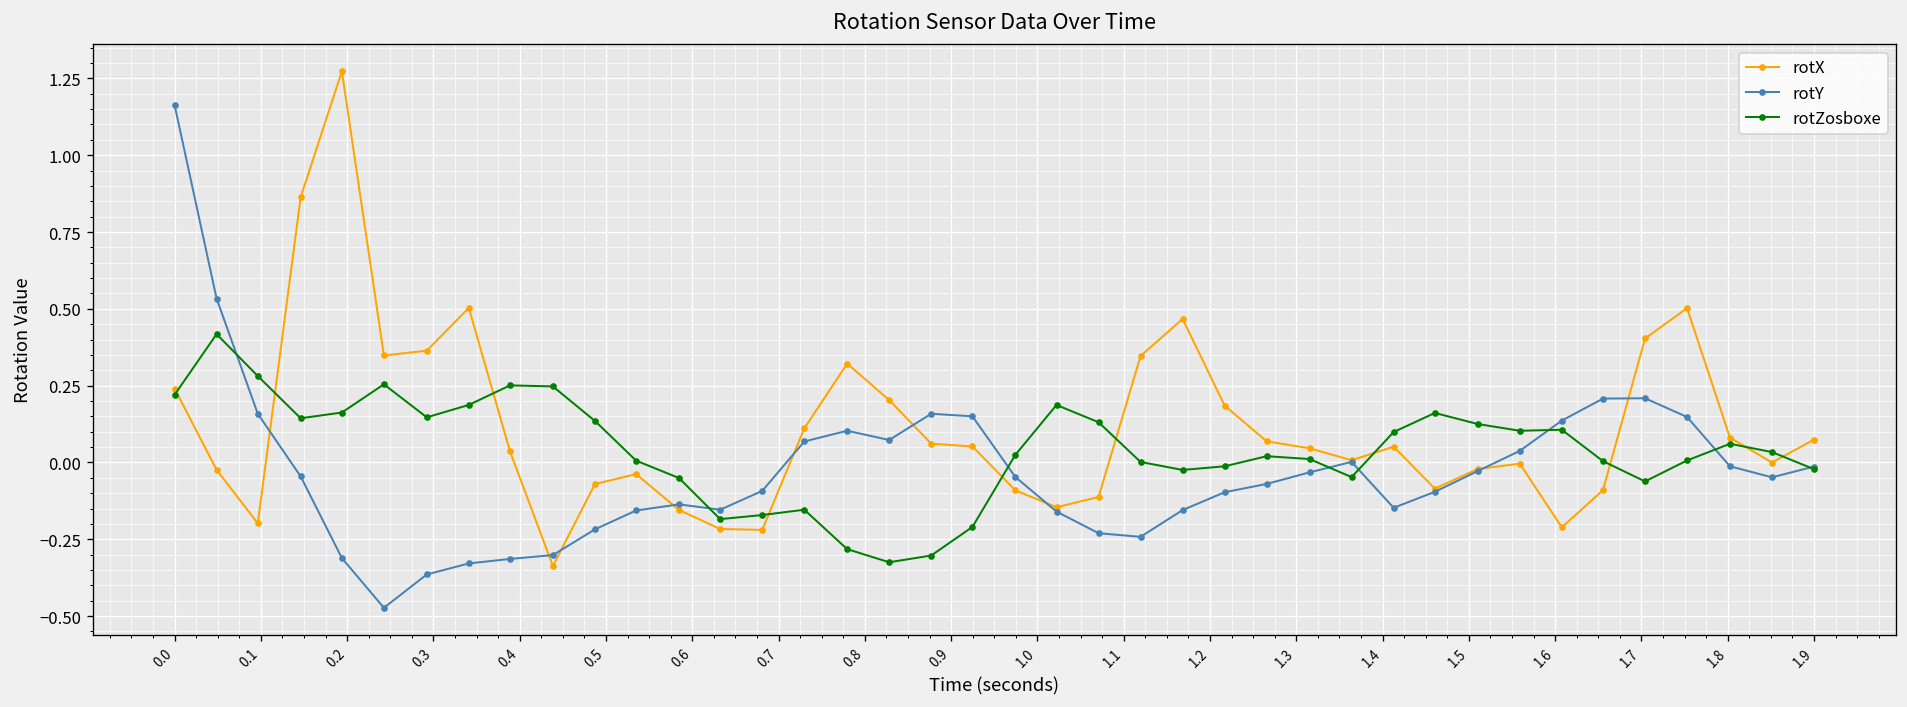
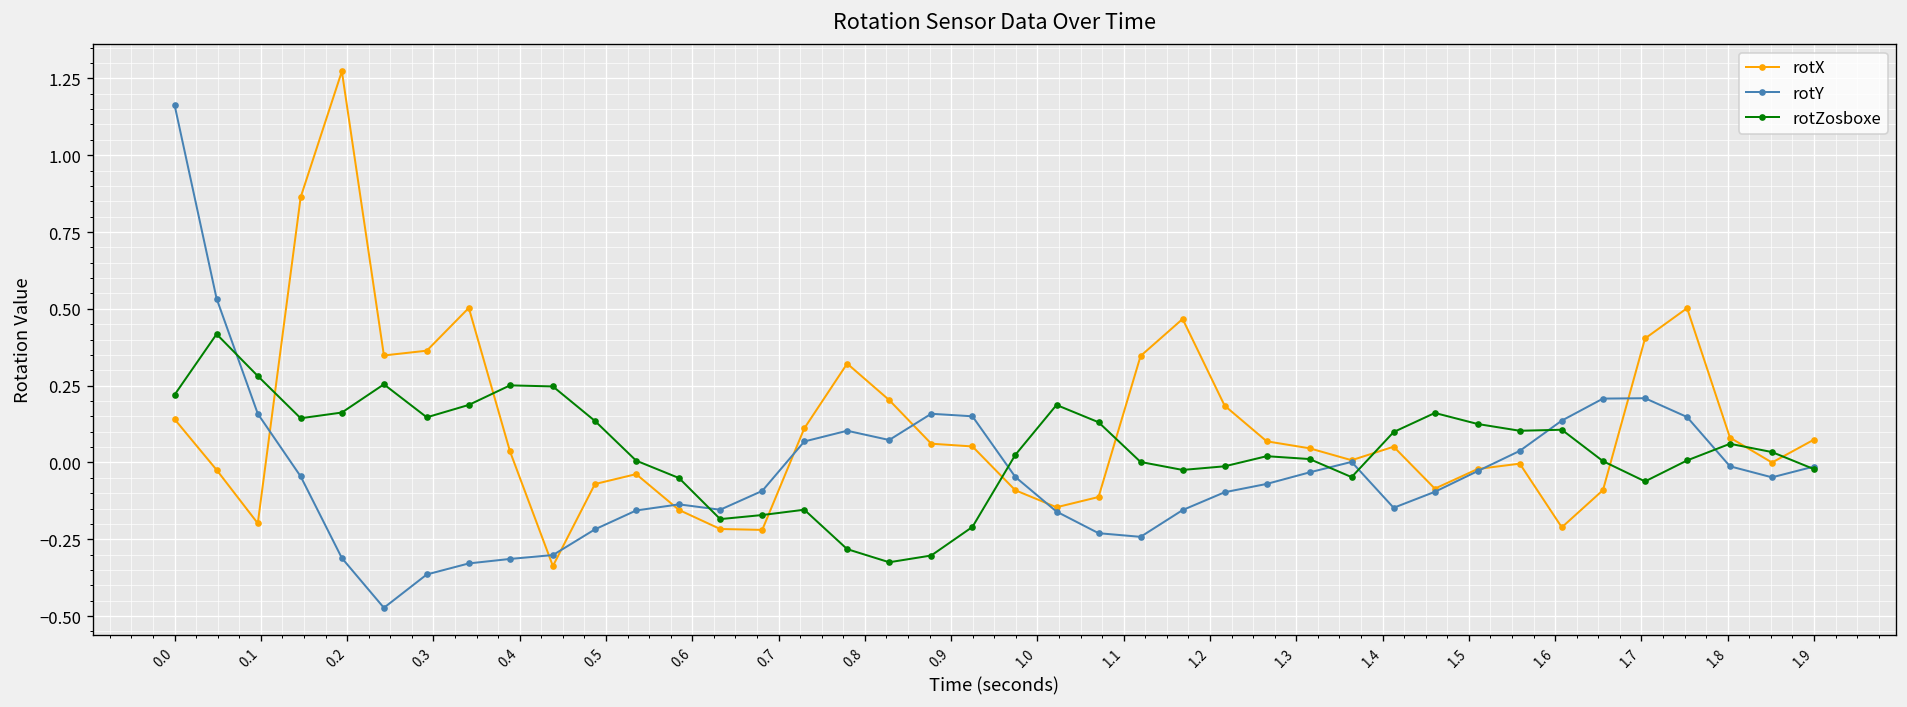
rotX, 0.0: 0.24 -> 0.14
